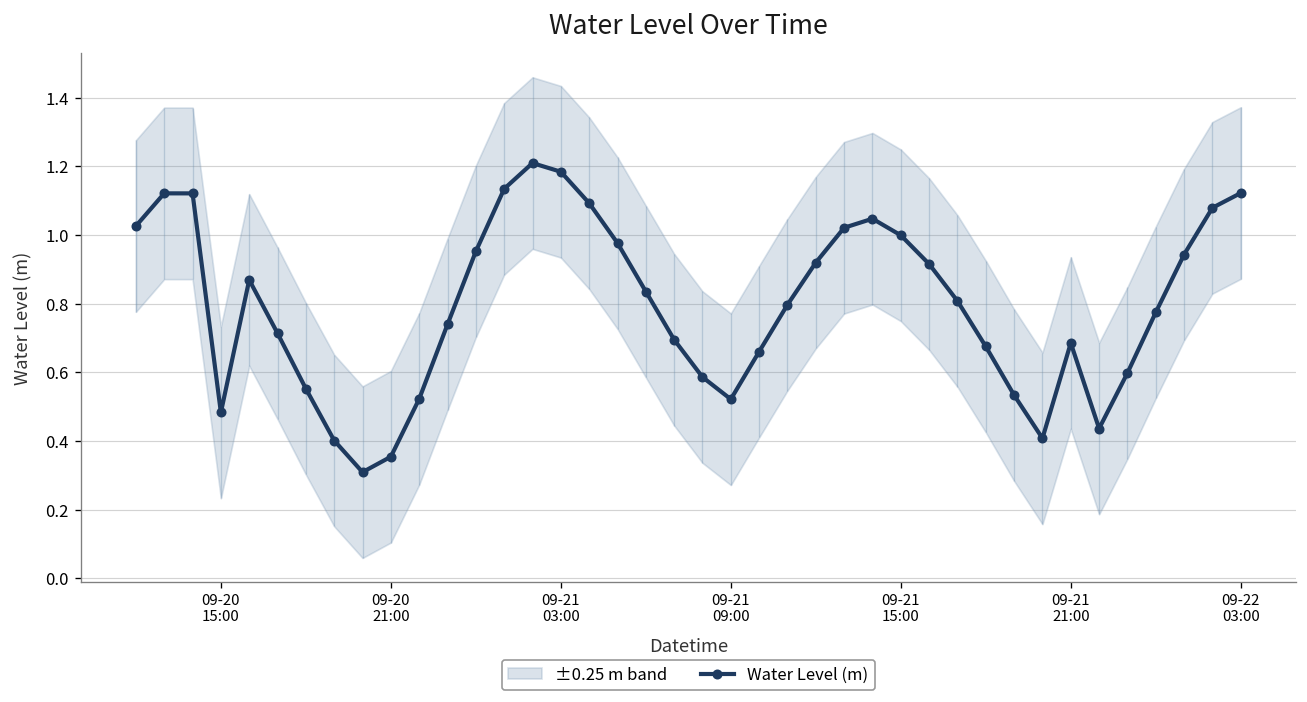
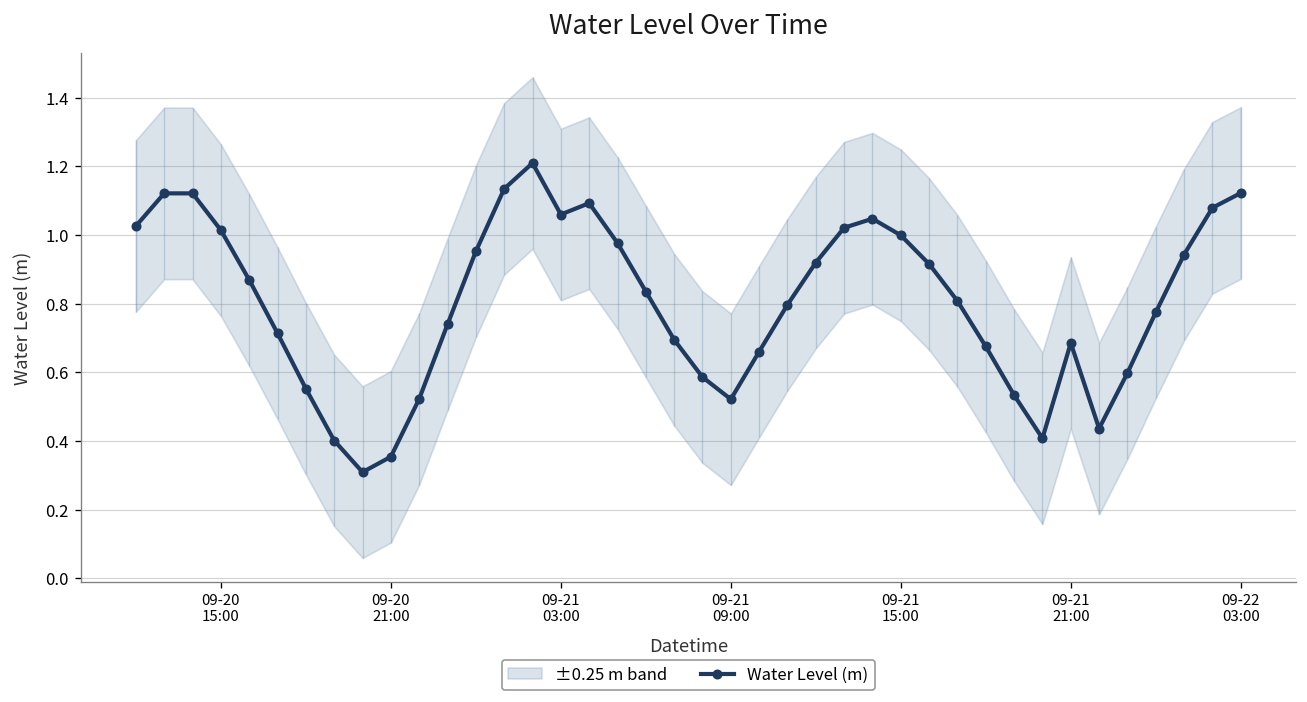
Water Level (m), 09-20 15:00: 0.48 -> 1.01
Water Level (m), 09-21 03:00: 1.18 -> 1.06
